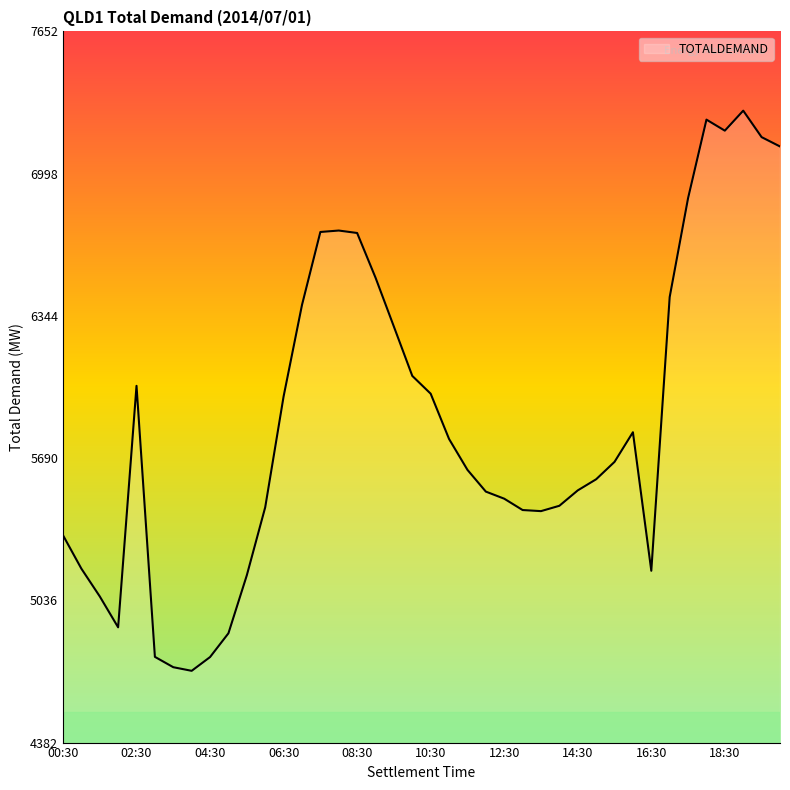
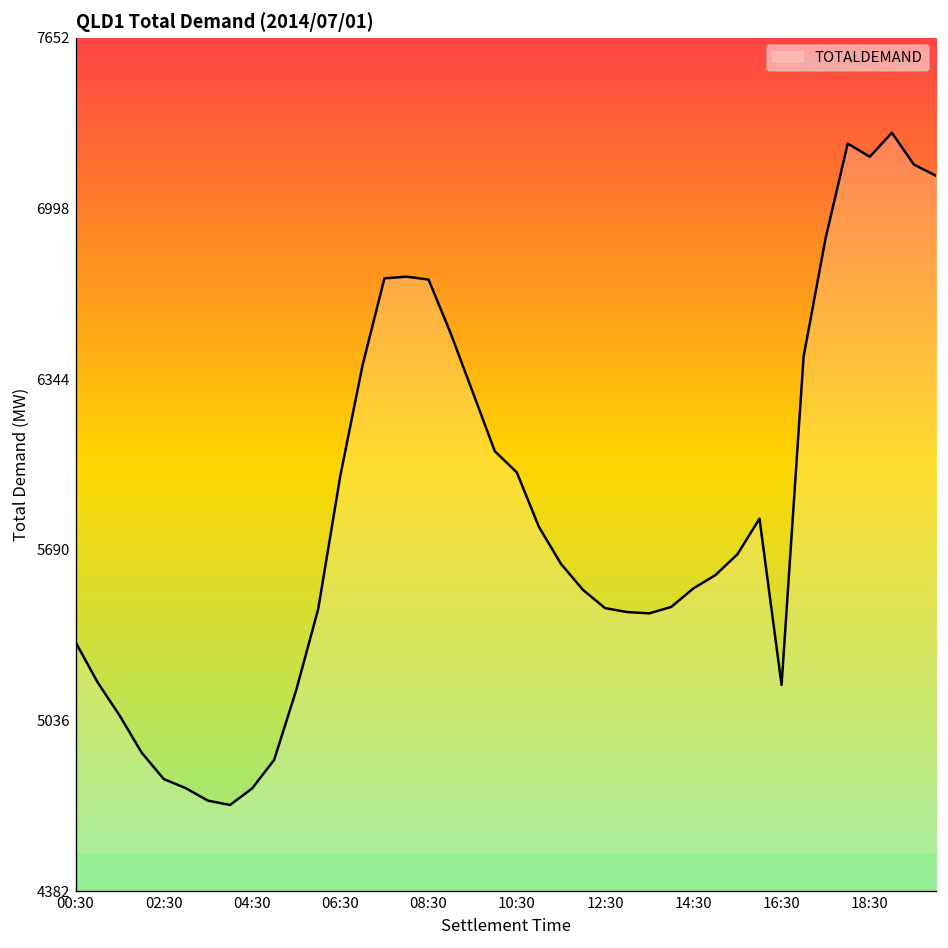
02:30: 6020 -> 4810
12:30: 5500 -> 5470
